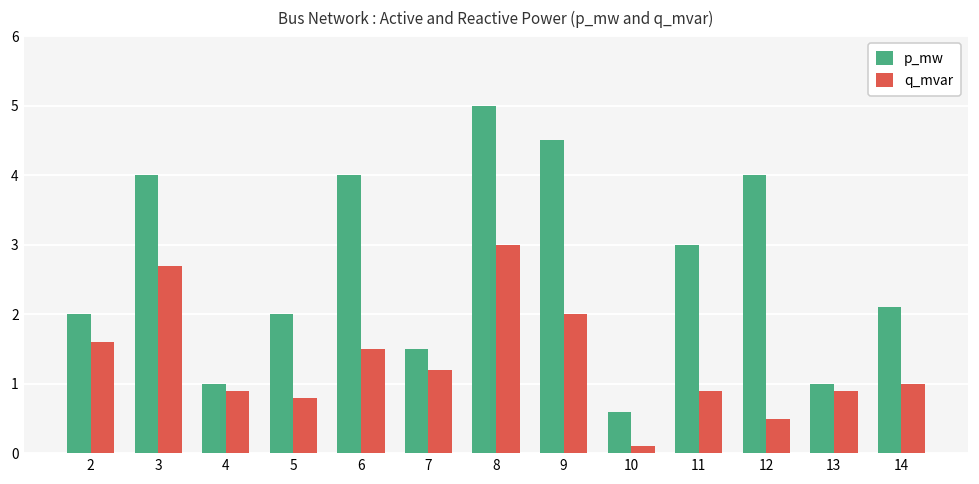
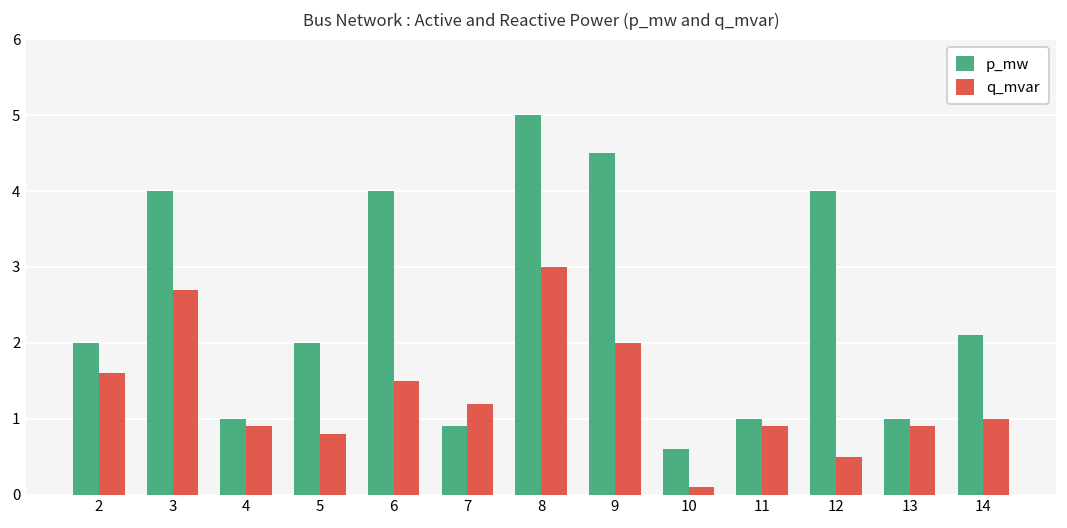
p_mw, 7: 1.5 -> 0.9
p_mw, 11: 3 -> 1
